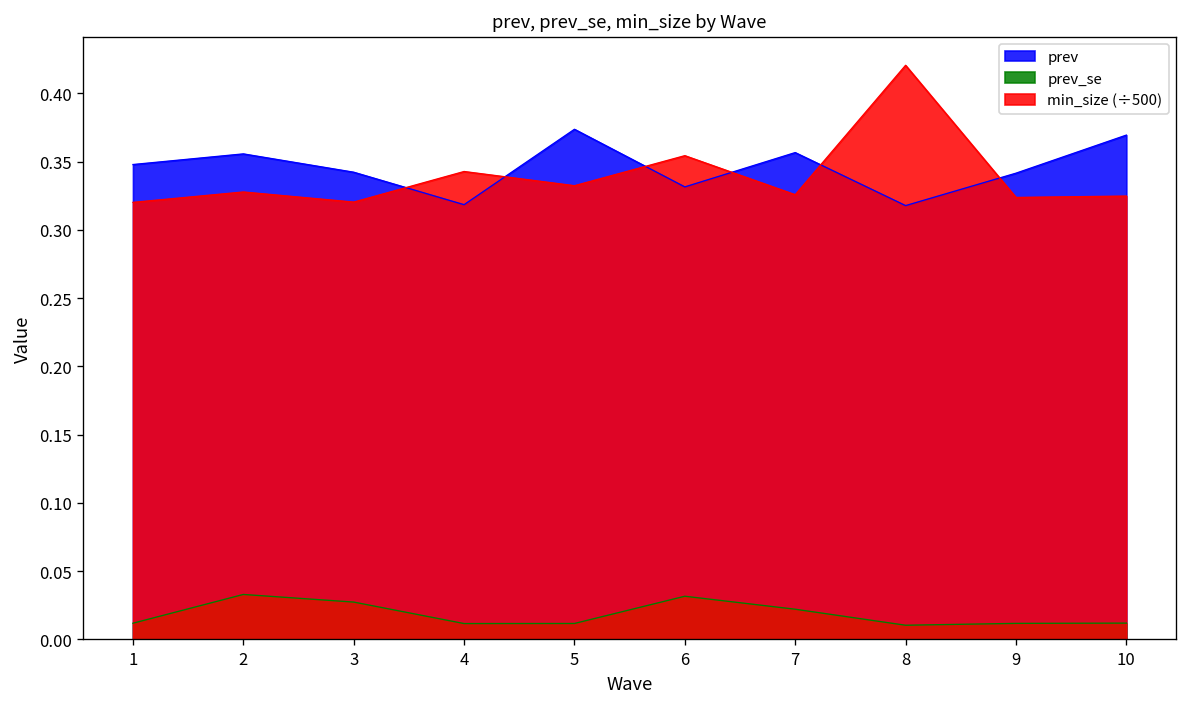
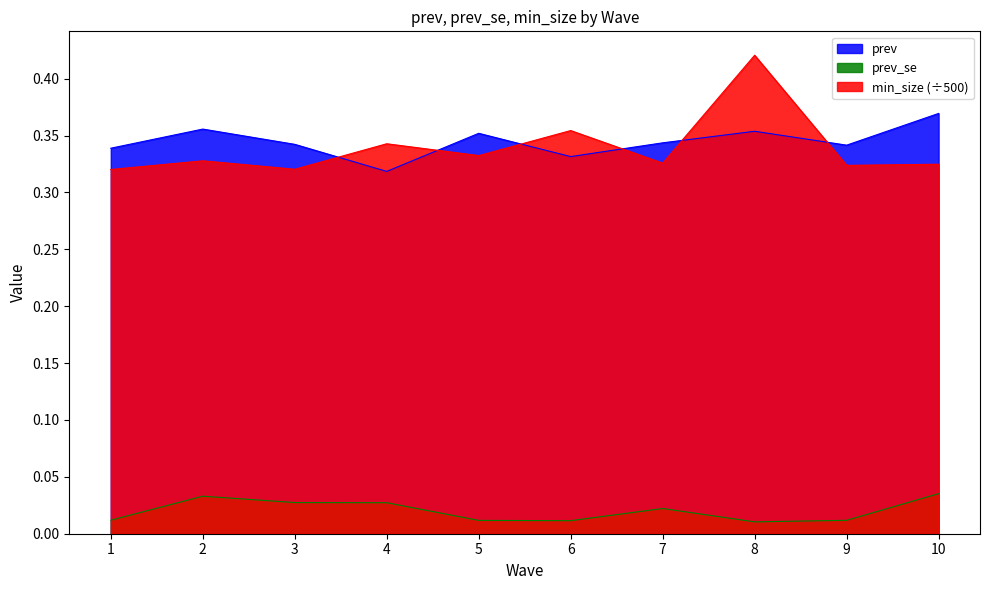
prev, 1: 0.348 -> 0.339
prev_se, 4: 0.012 -> 0.027
prev, 5: 0.374 -> 0.352
prev_se, 6: 0.032 -> 0.011
prev, 7: 0.357 -> 0.344
prev, 8: 0.318 -> 0.354
prev_se, 10: 0.012 -> 0.035
